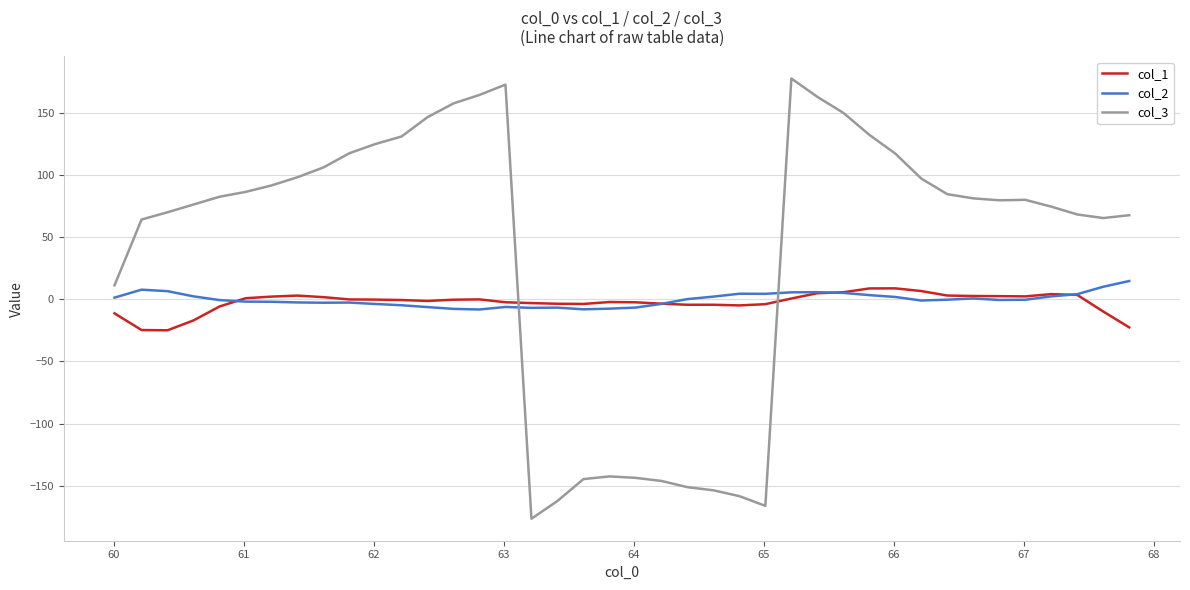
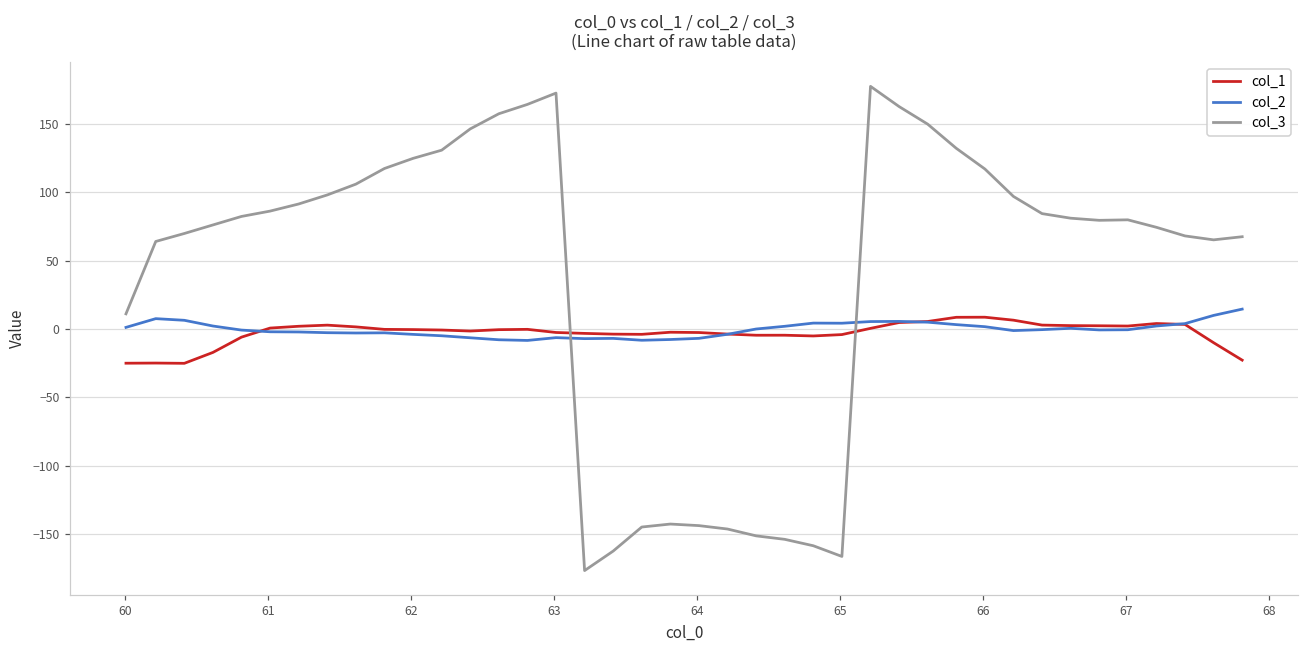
col_1, 60: -11 -> -25
